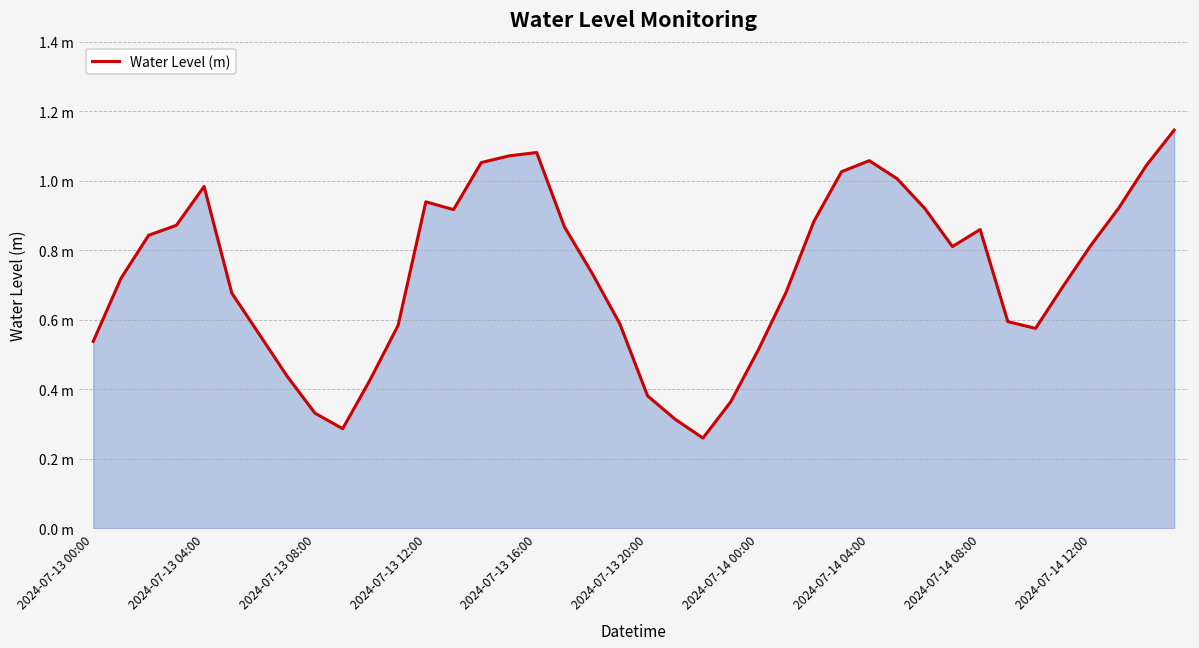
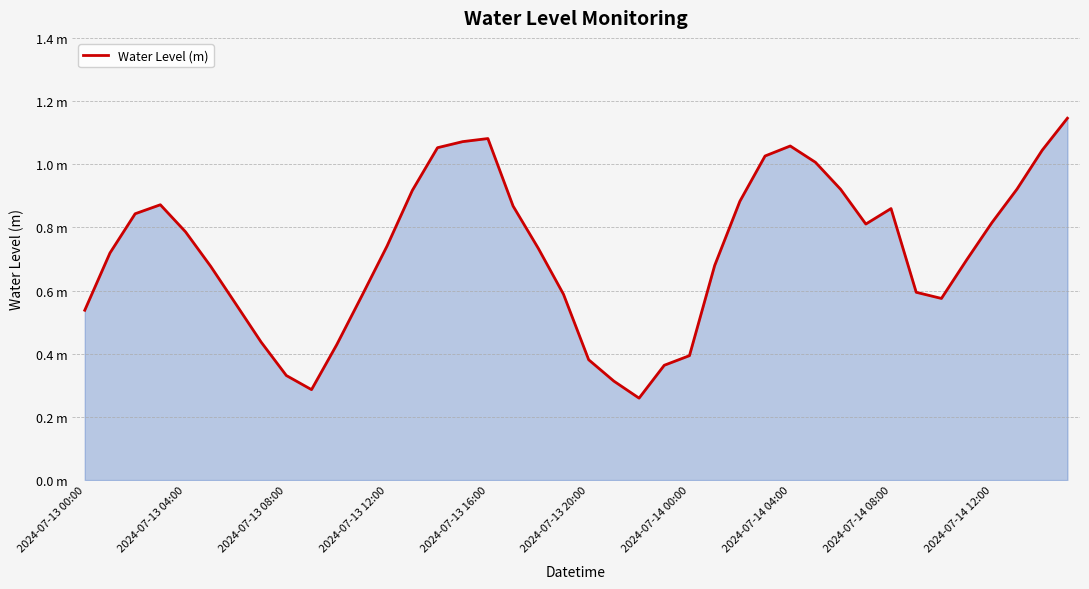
2024-07-13 04:00: 0.98 m -> 0.79 m
2024-07-13 12:00: 0.94 m -> 0.74 m
2024-07-14 00:00: 0.51 m -> 0.39 m
